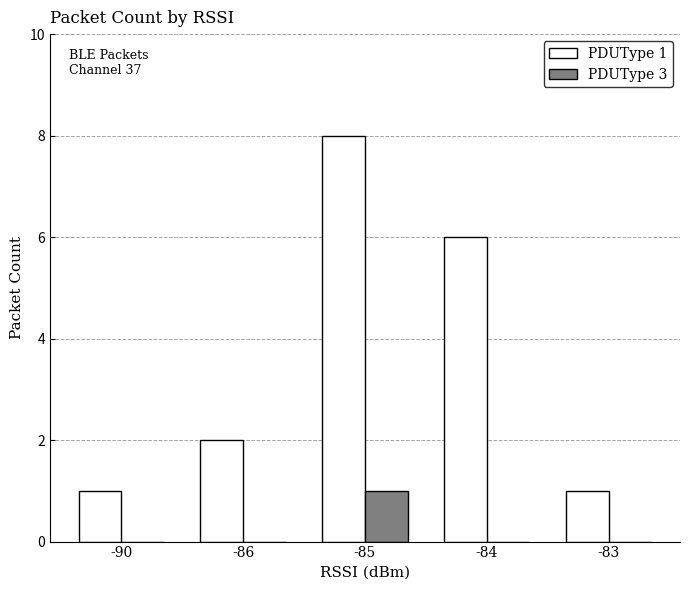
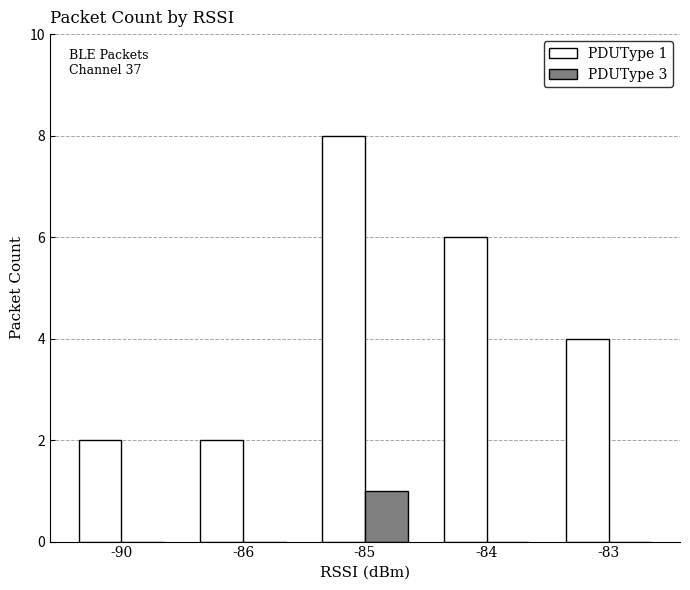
PDUType 1, -90: 1 -> 2
PDUType 1, -83: 1 -> 4
